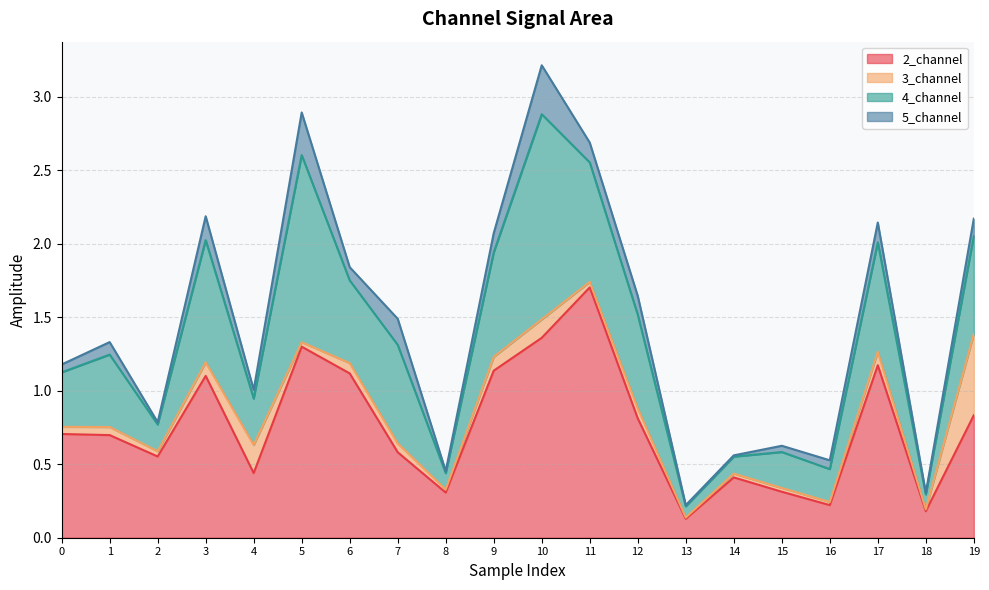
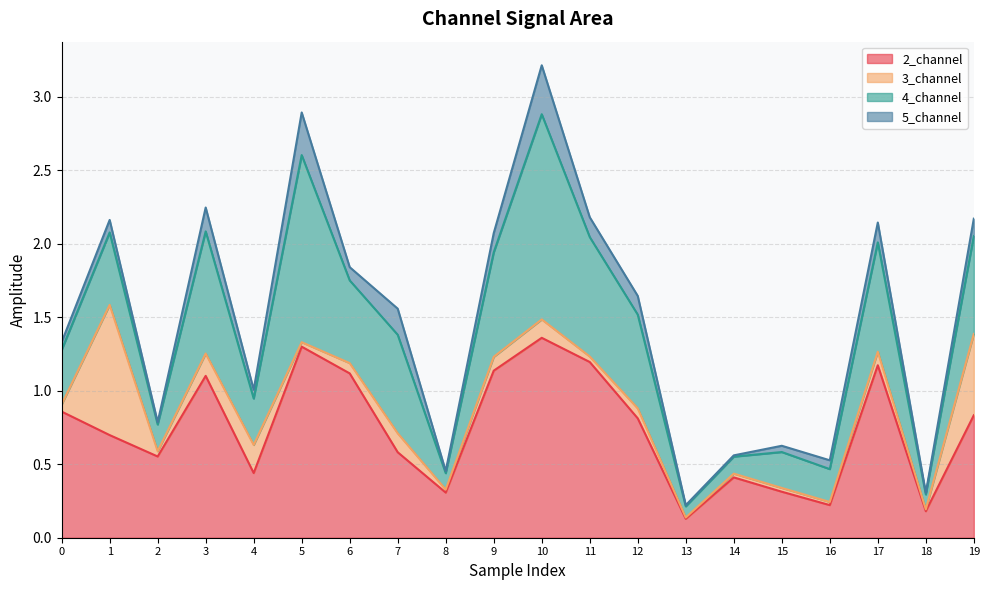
2_channel, 0: 0.71 -> 0.86
3_channel, 1: 0.05 -> 0.89
3_channel, 3: 0.09 -> 0.15
3_channel, 7: 0.06 -> 0.13
2_channel, 11: 1.70 -> 1.20
